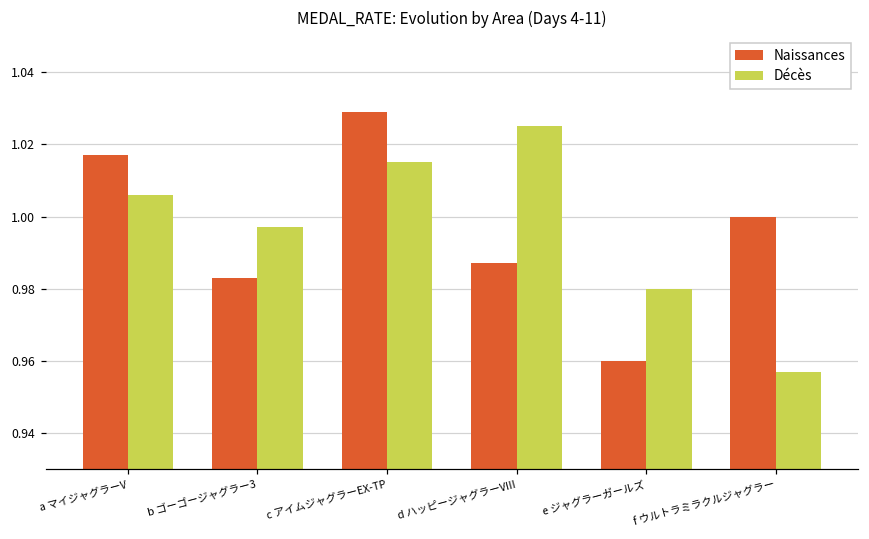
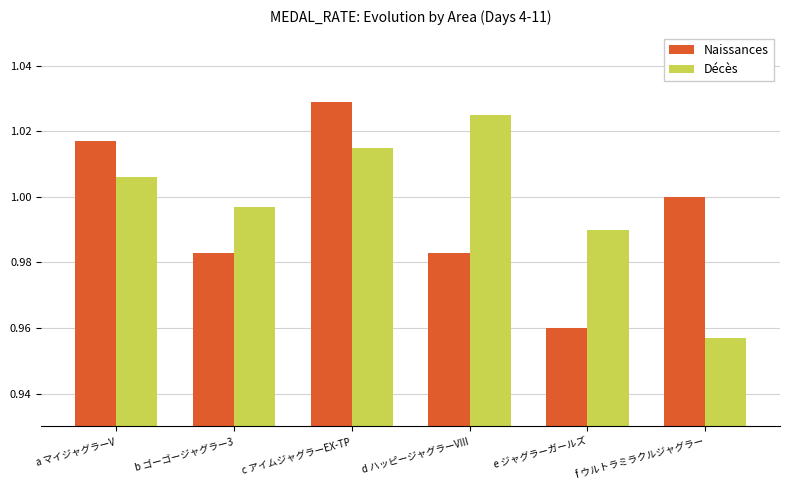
Naissances, d ハッピージャグラーVIII: 0.987 -> 0.983
Décès, e ジャグラーガールズ: 0.98 -> 0.99
